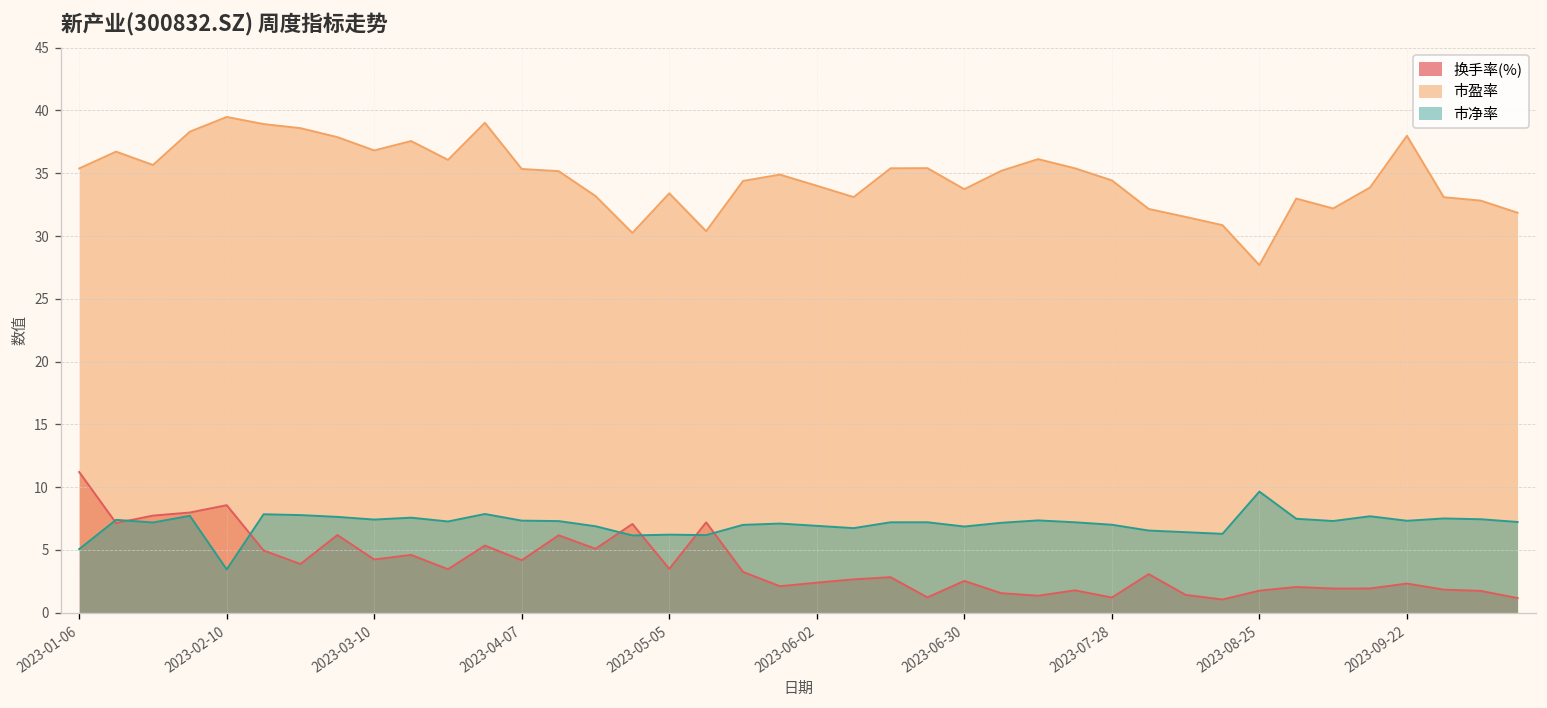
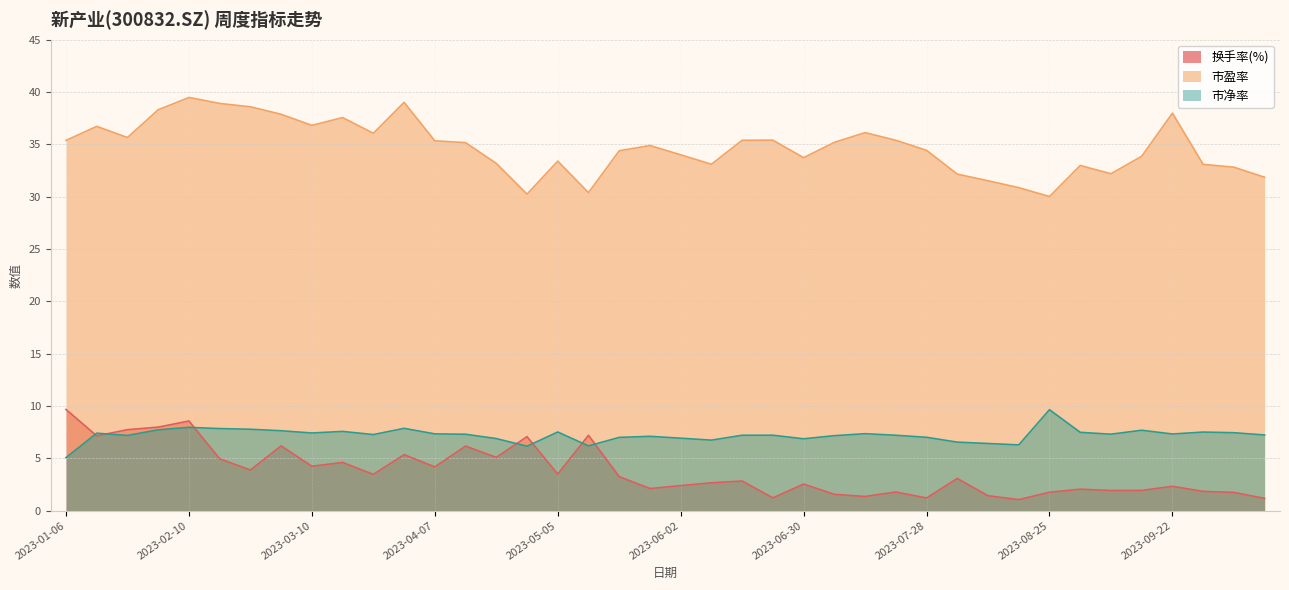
换手率(%), 2023-01-06: 11.2 -> 9.7
市净率, 2023-02-10: 3.4 -> 8.0
市净率, 2023-05-05: 6.2 -> 7.5
市盈率, 2023-08-25: 27.7 -> 30.0
